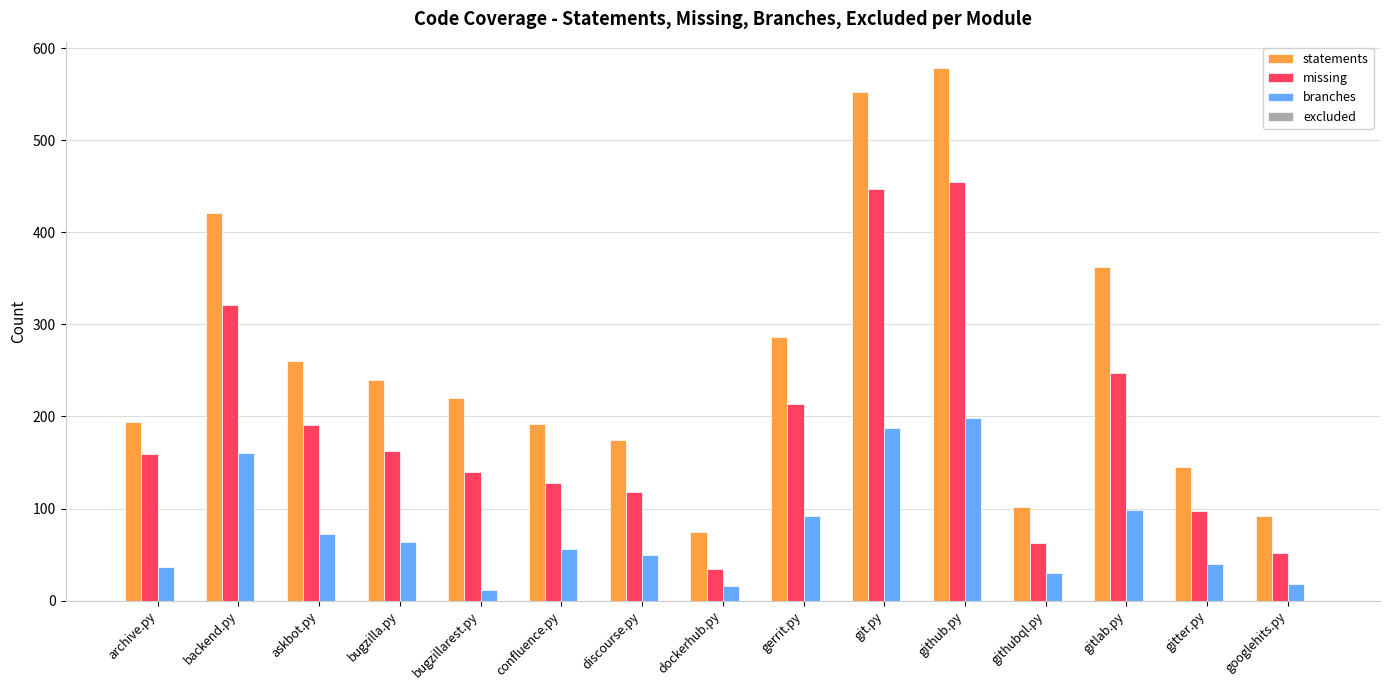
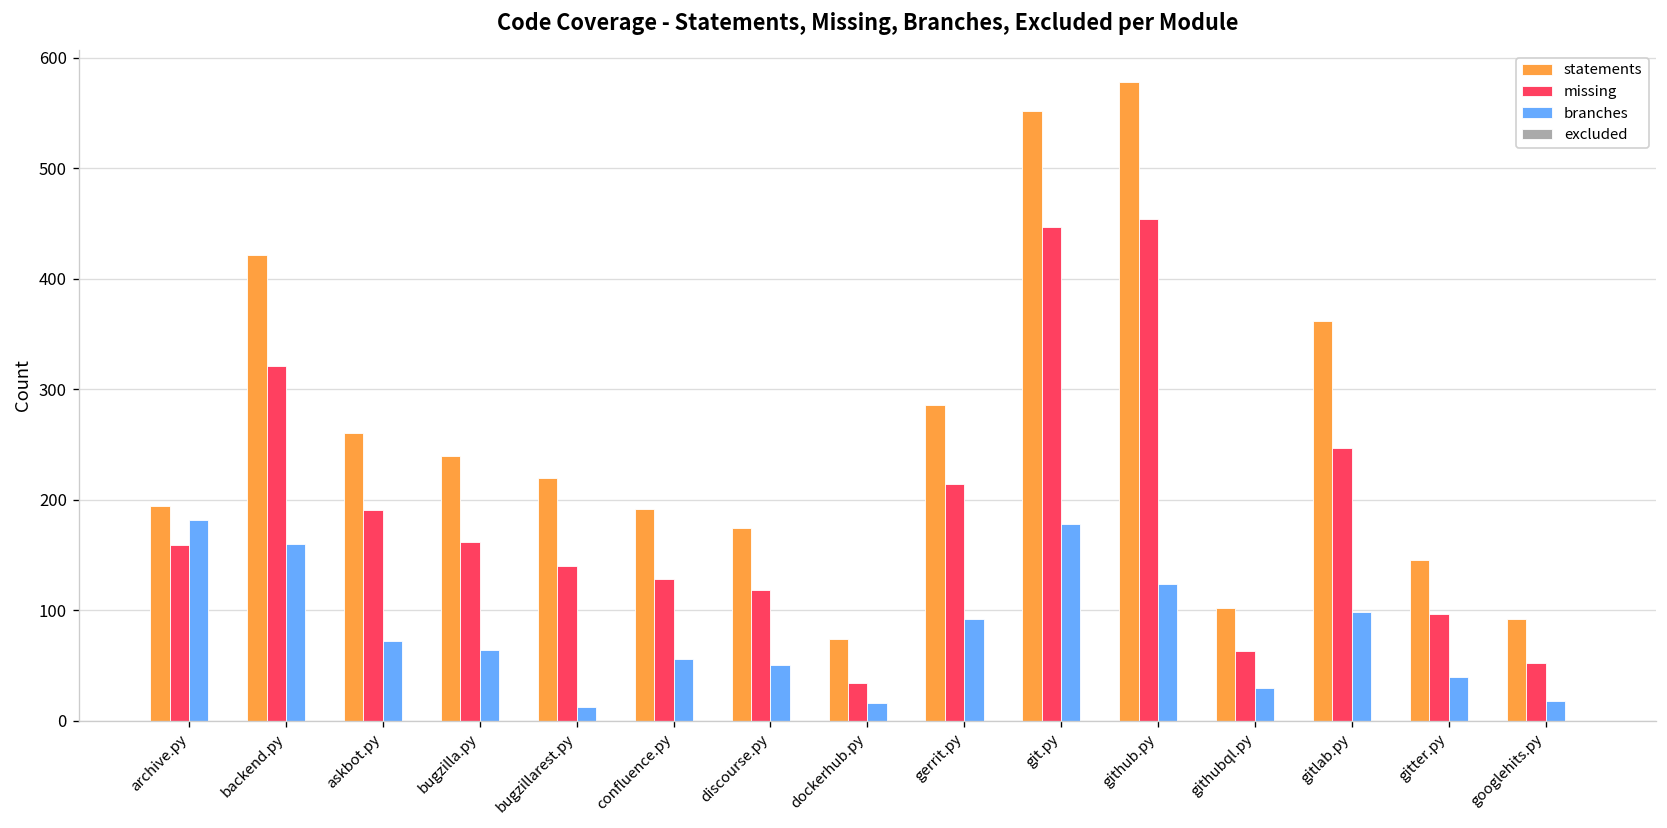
branches, archive.py: 40 -> 180
branches, git.py: 190 -> 180
branches, github.py: 200 -> 120
